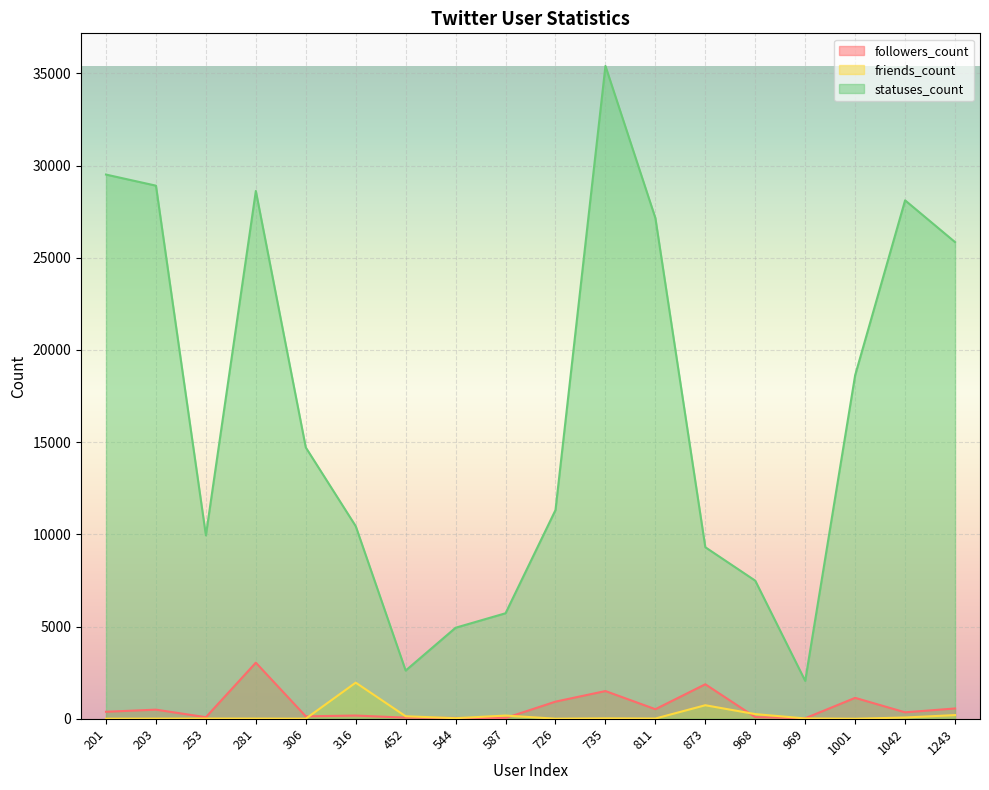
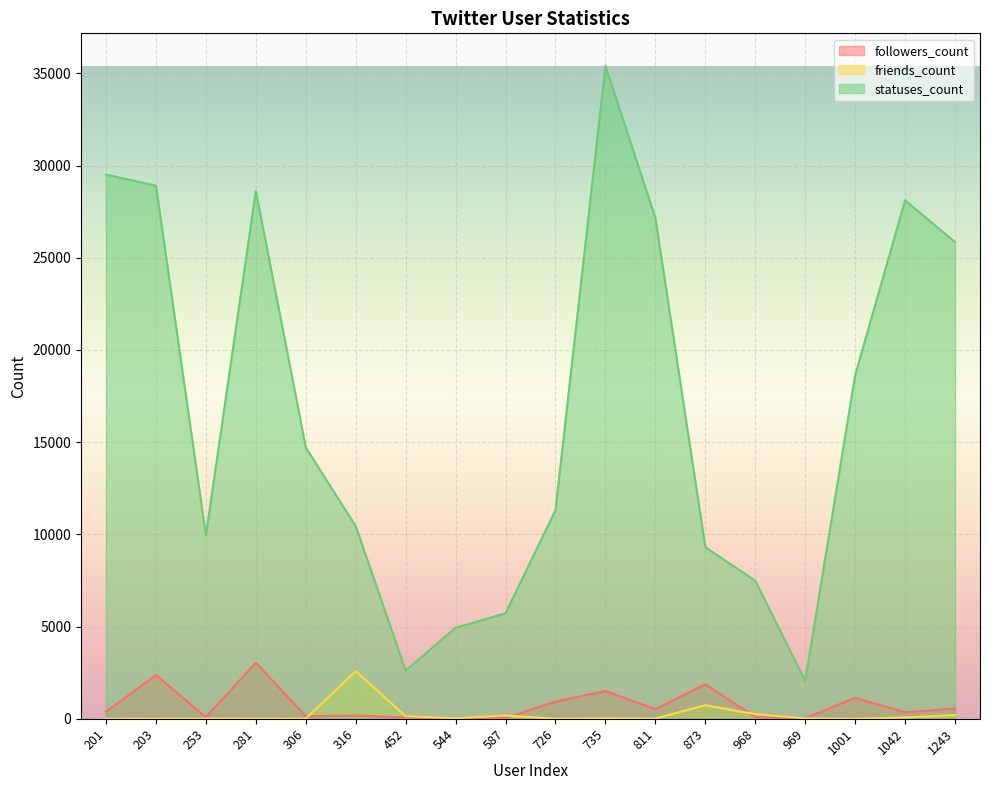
followers_count, 203: 500 -> 2400
friends_count, 316: 2000 -> 2600
